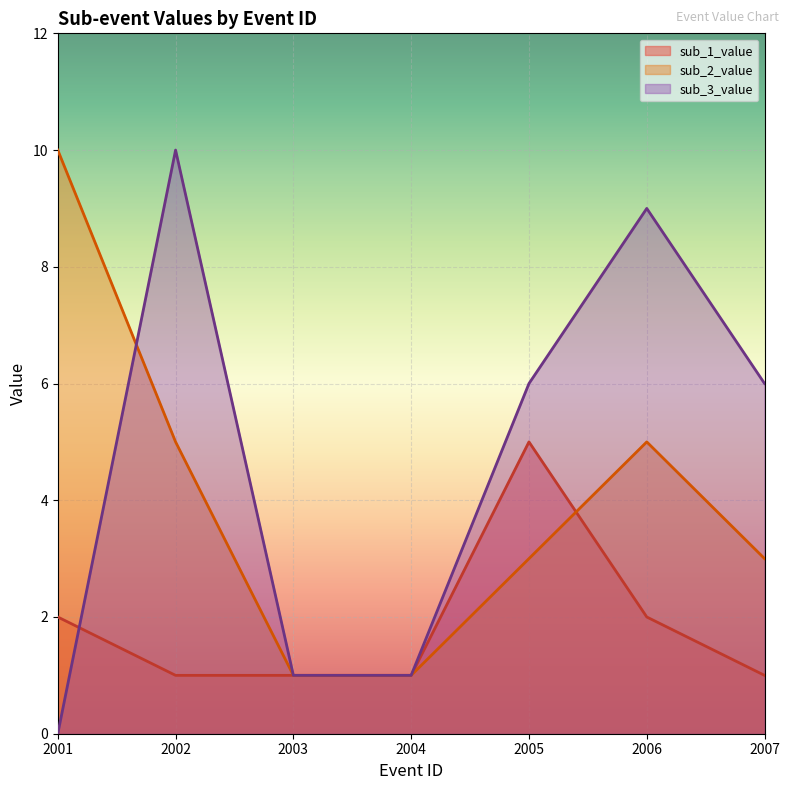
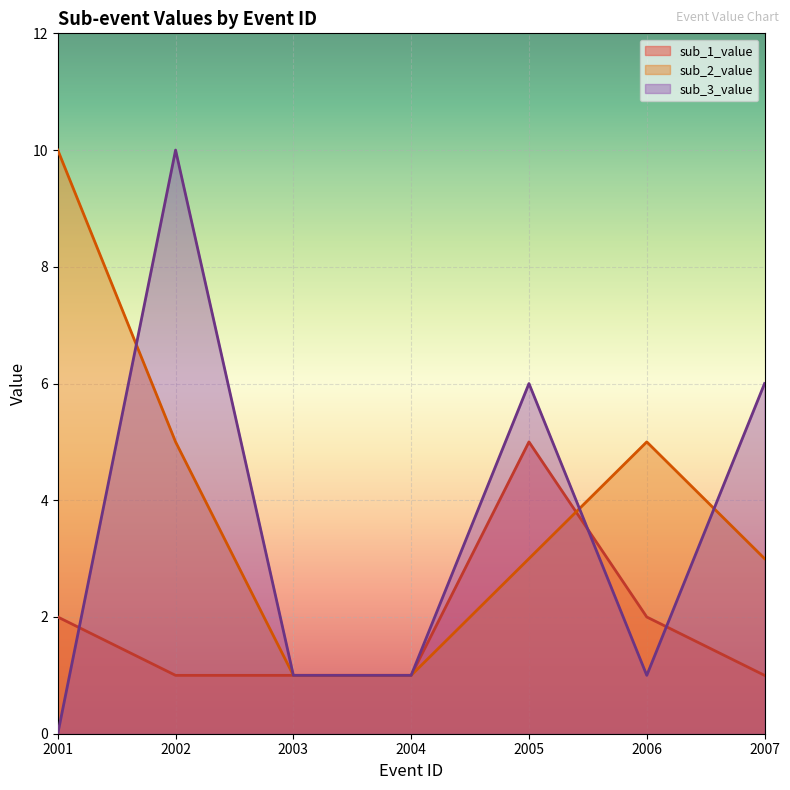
sub_3_value, 2006: 9 -> 1
